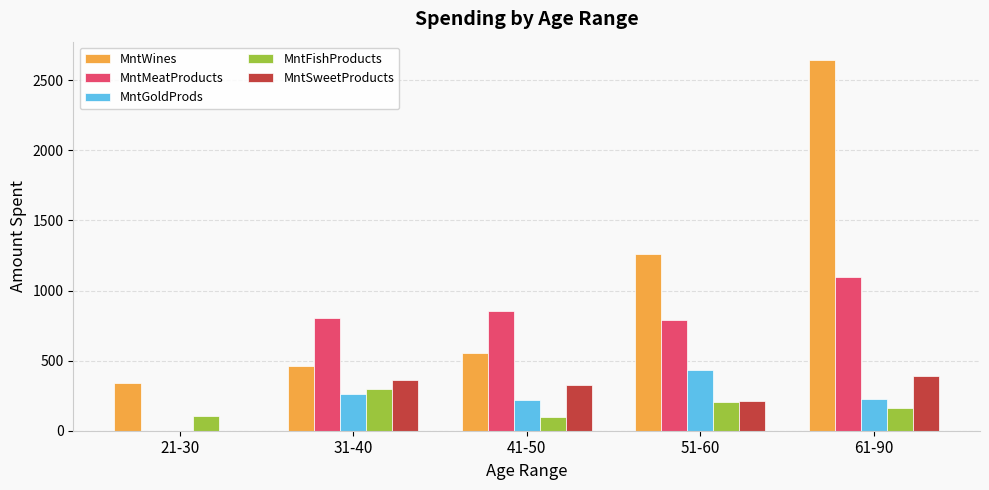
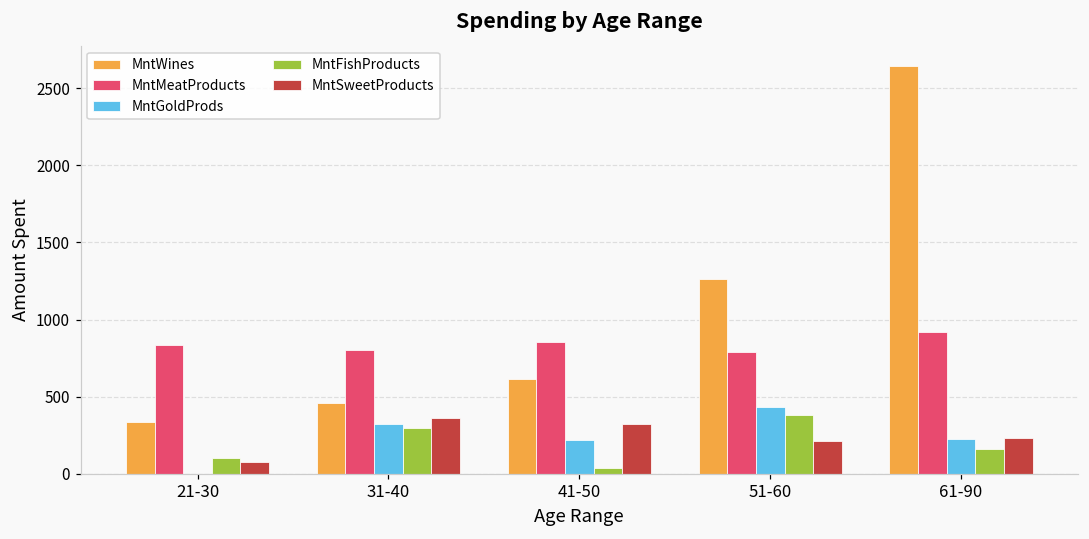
MntMeatProducts, 21-30: 0 -> 840
MntSweetProducts, 21-30: 0 -> 80
MntGoldProds, 31-40: 260 -> 320
MntWines, 41-50: 550 -> 610
MntFishProducts, 41-50: 100 -> 40
MntFishProducts, 51-60: 200 -> 380
MntMeatProducts, 61-90: 1100 -> 920
MntSweetProducts, 61-90: 390 -> 230
